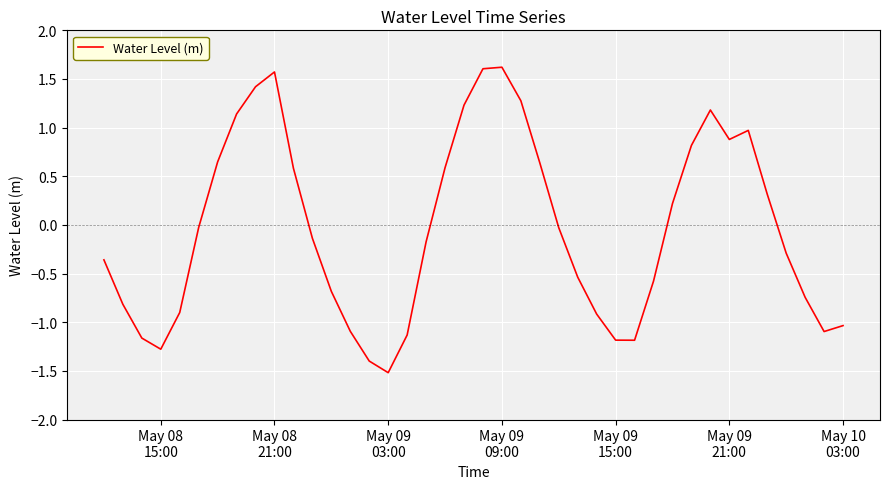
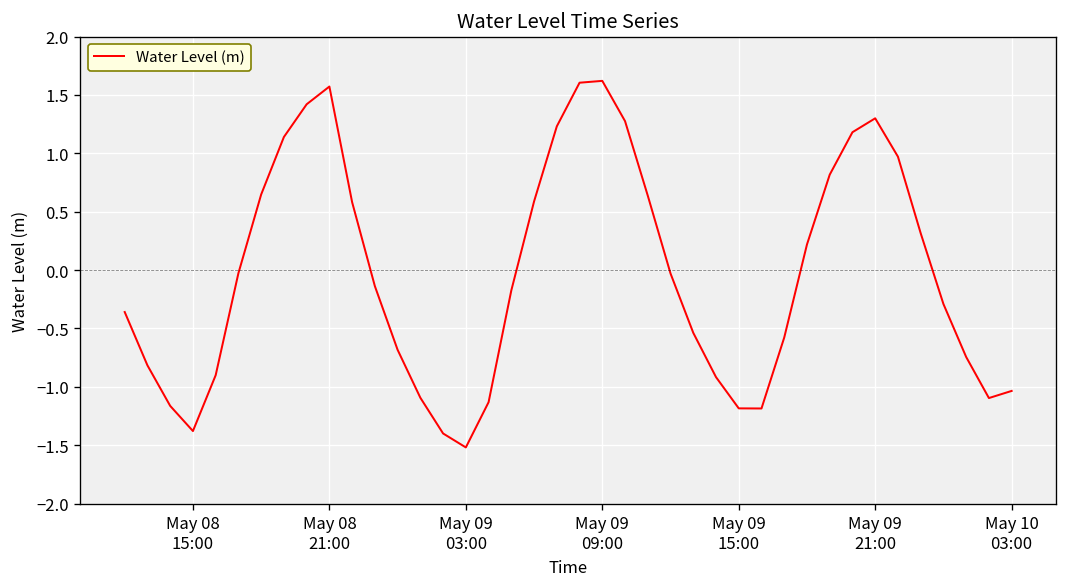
May 08 15:00: -1.3 -> -1.4
May 09 21:00: 0.9 -> 1.3
